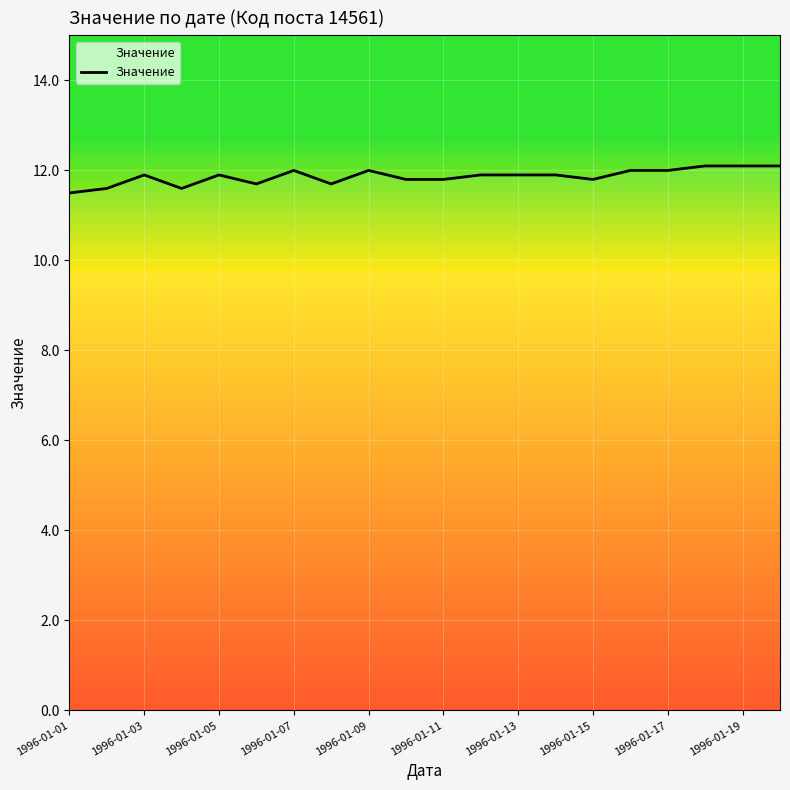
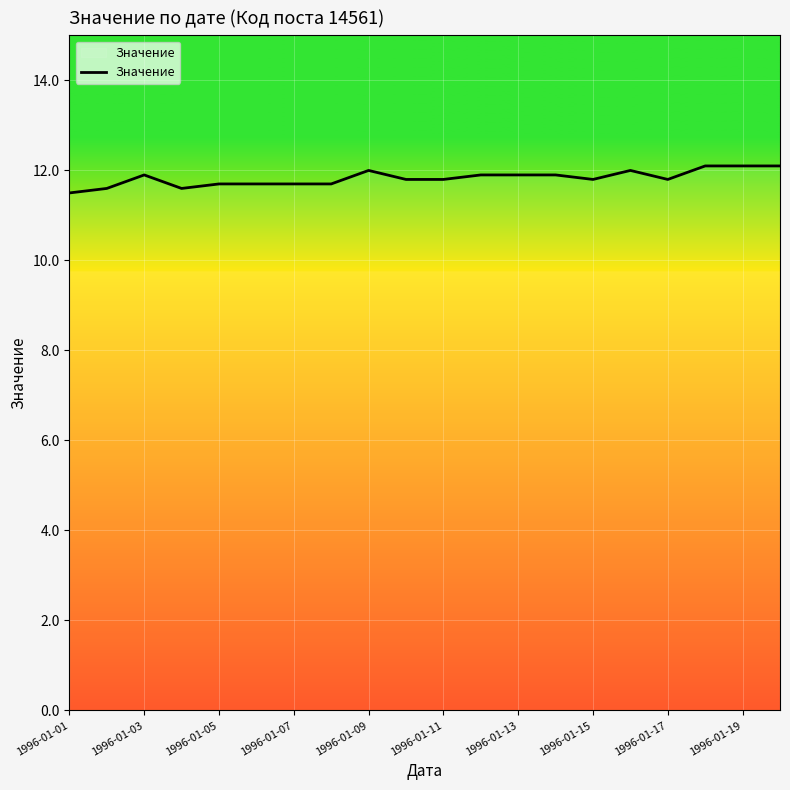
1996-01-05: 11.9 -> 11.7
1996-01-07: 12.0 -> 11.7
1996-01-17: 12.0 -> 11.8
